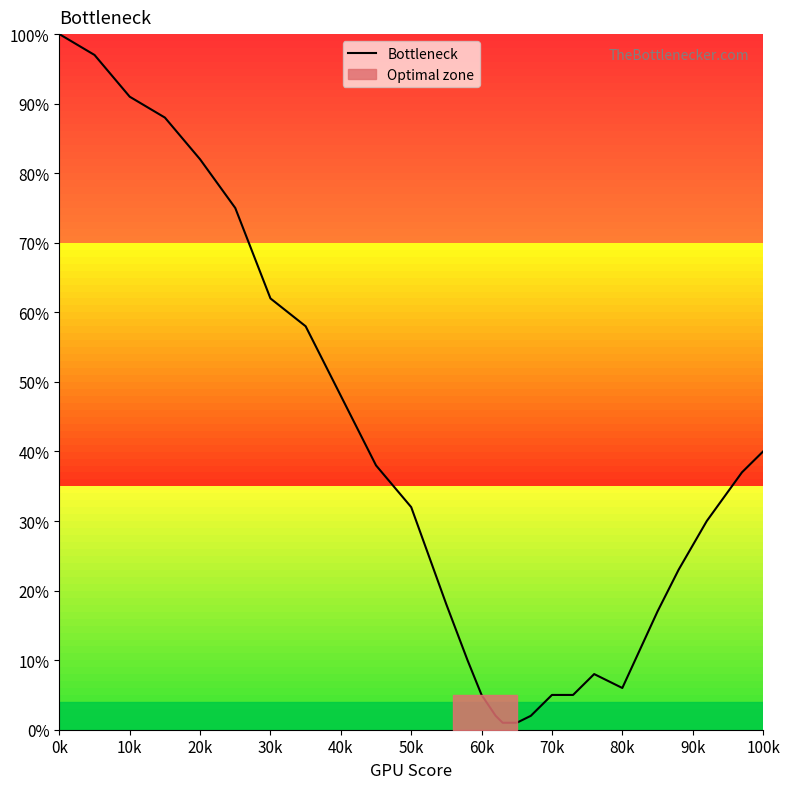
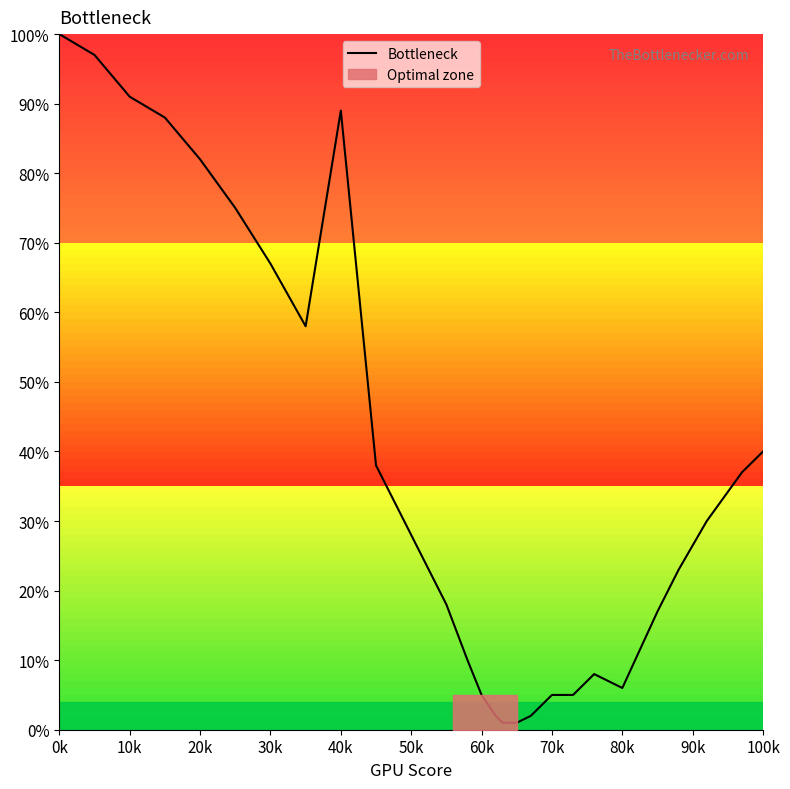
Bottleneck, 30k: 62% -> 67%
Bottleneck, 40k: 48% -> 89%
Bottleneck, 50k: 32% -> 28%
